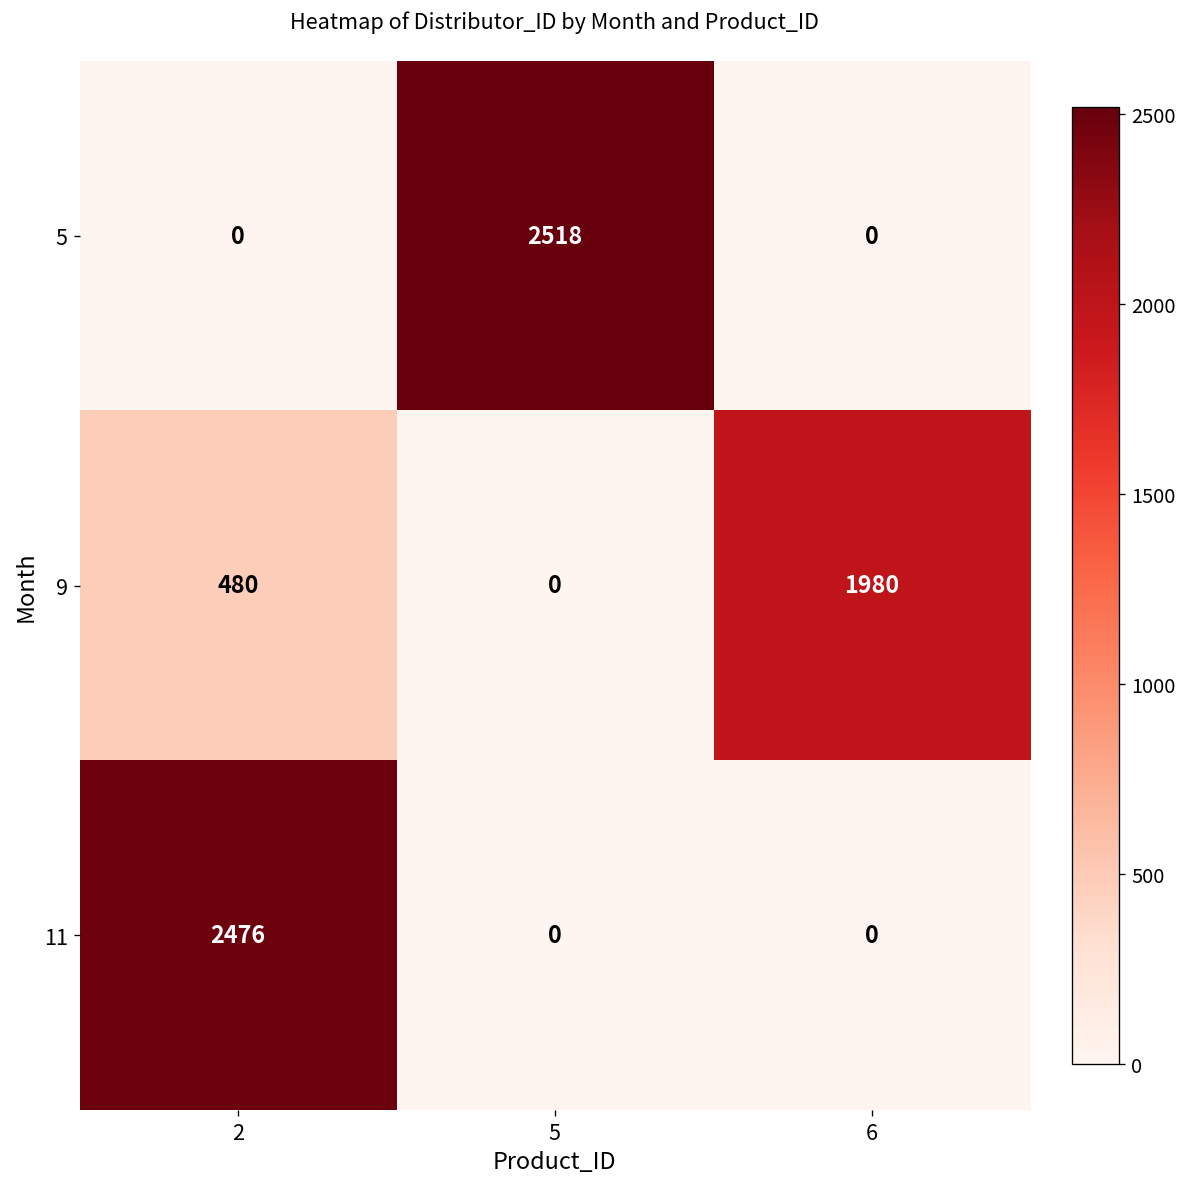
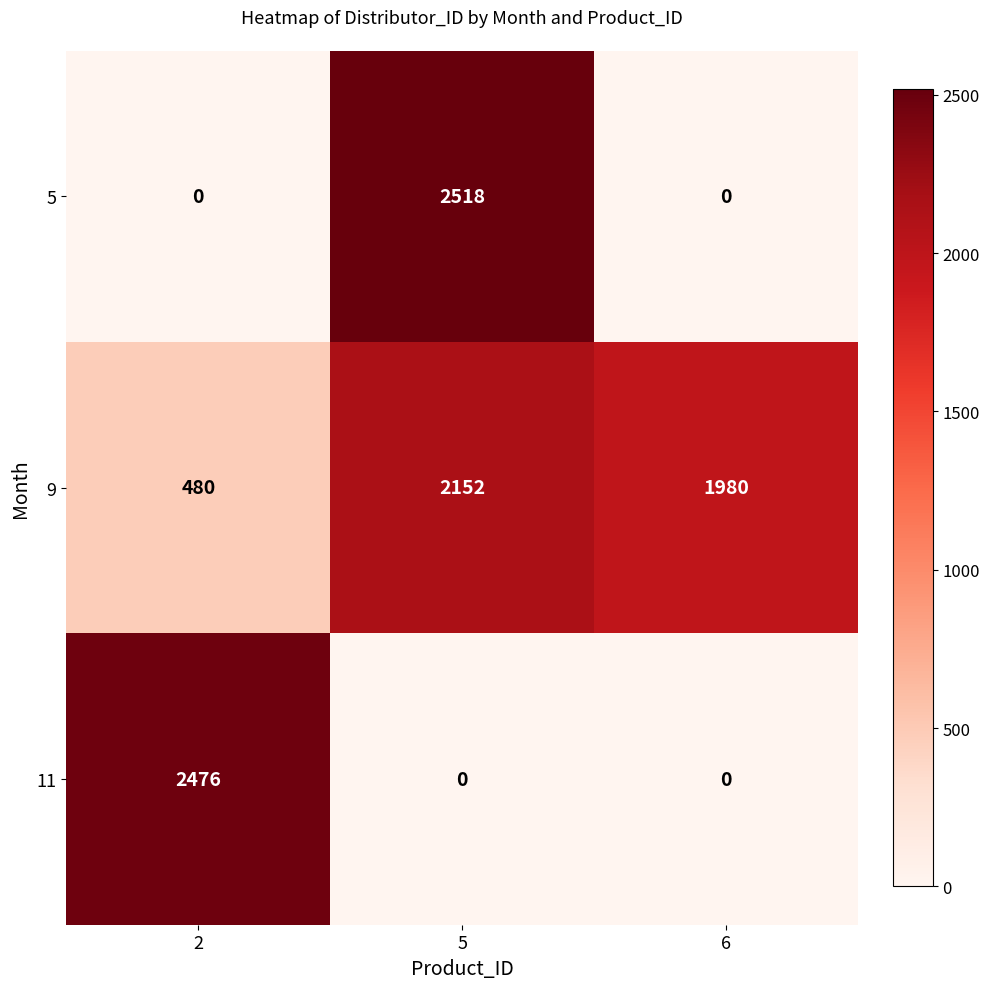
9, 5: 0 -> 2152
